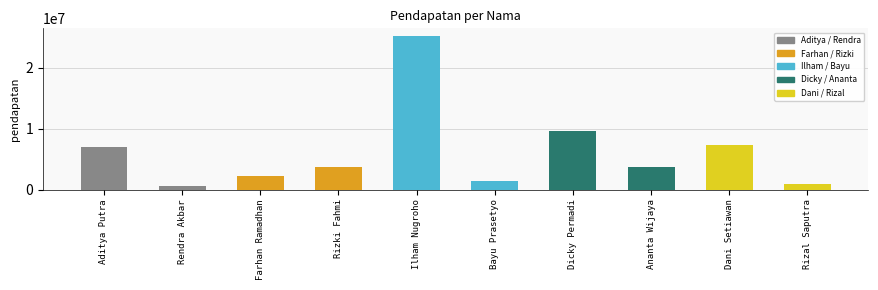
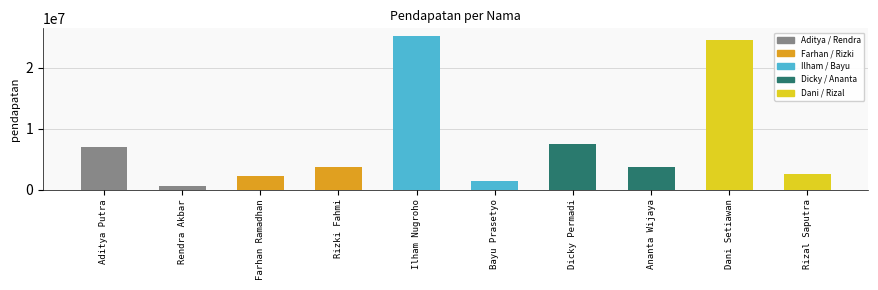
Dicky Permadi: 10000000 -> 7000000
Dani Setiawan: 7000000 -> 24000000
Rizal Saputra: 1000000 -> 3000000
